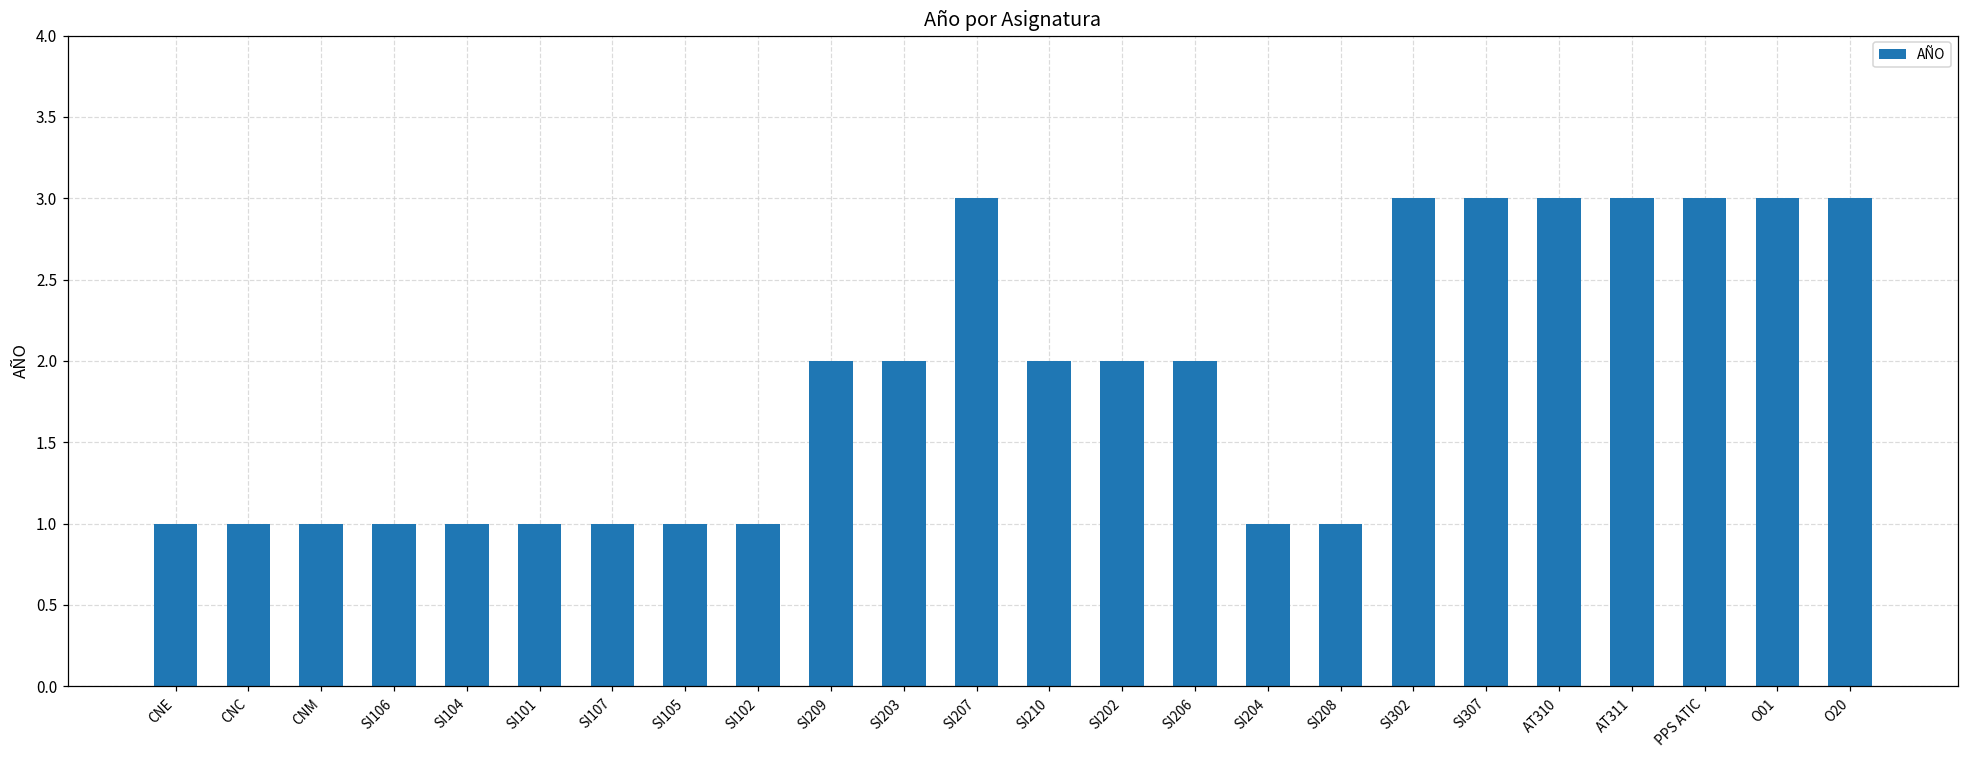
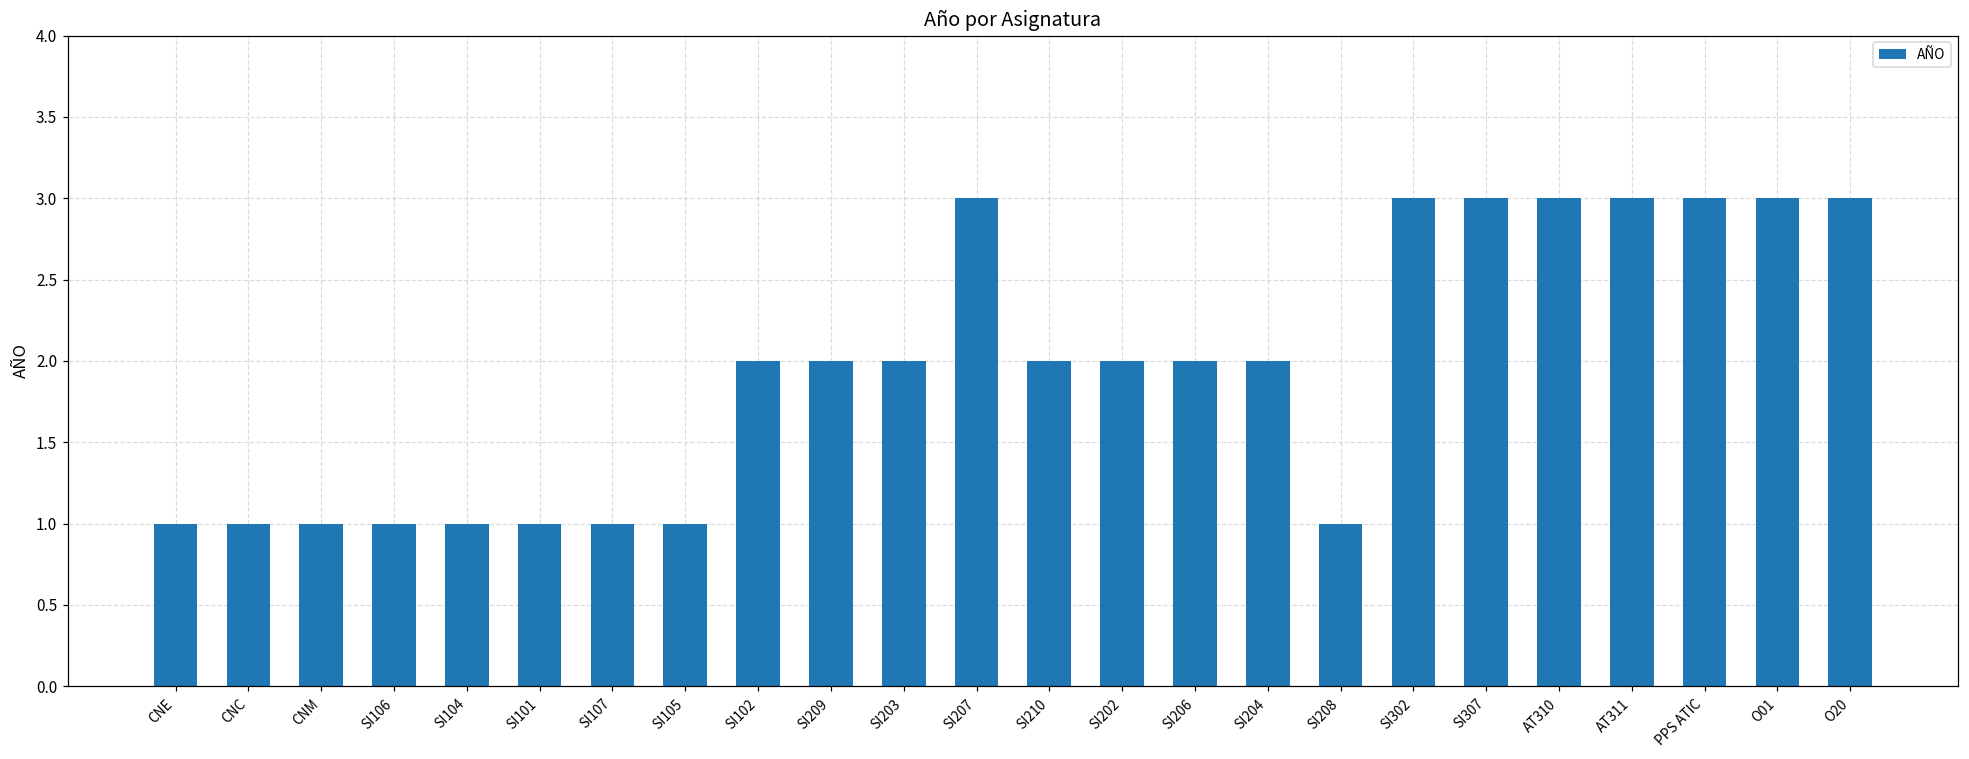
SI102: 1 -> 2
SI204: 1 -> 2
